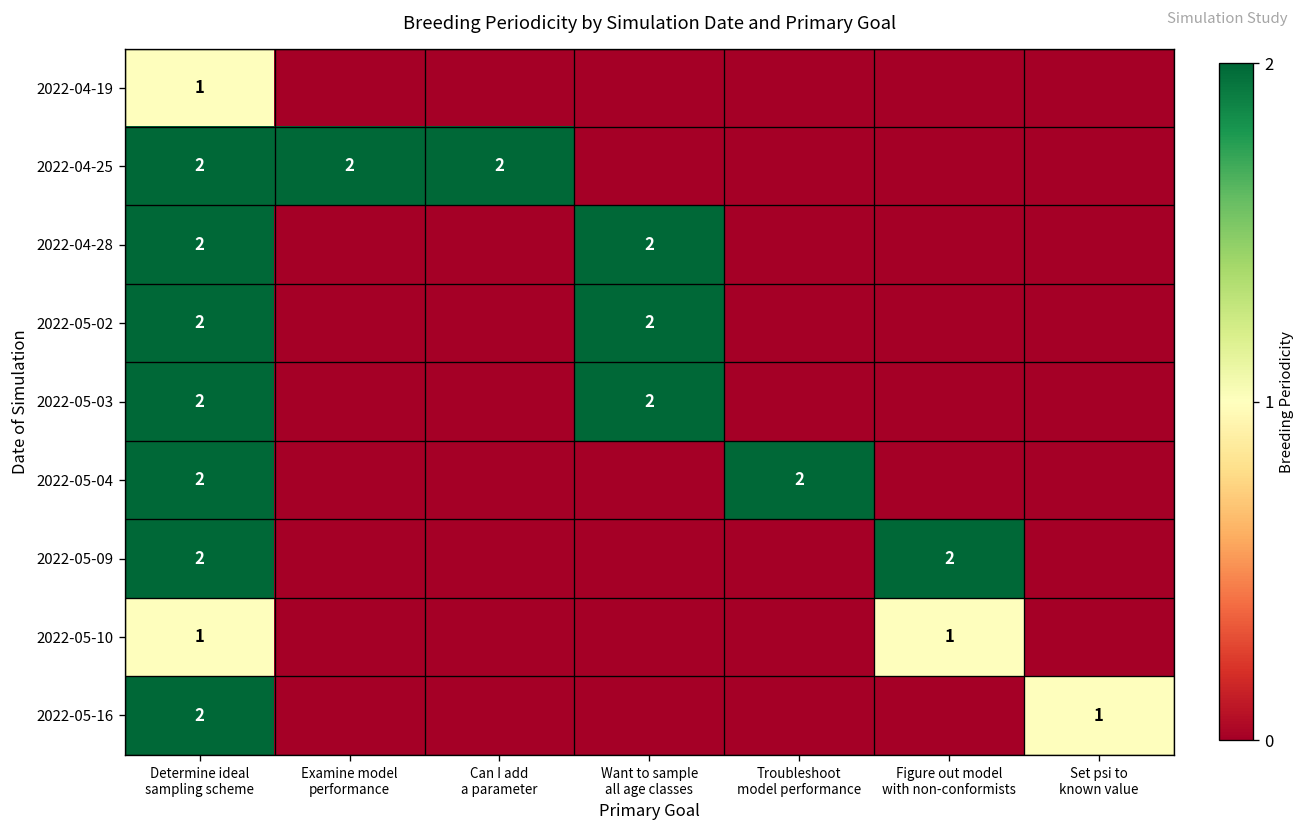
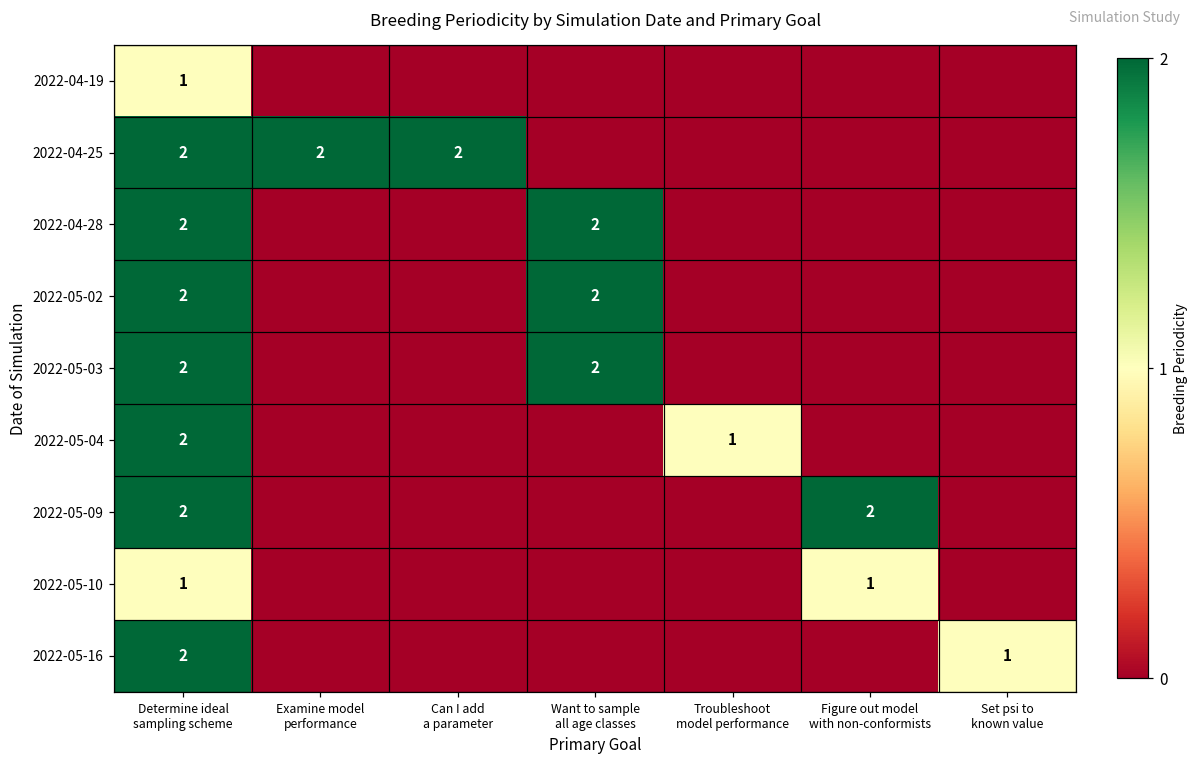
2022-05-04, Troubleshoot model performance: 2 -> 1
